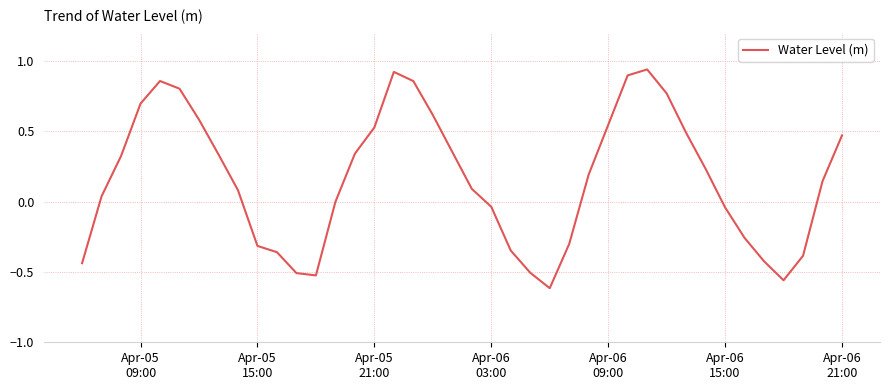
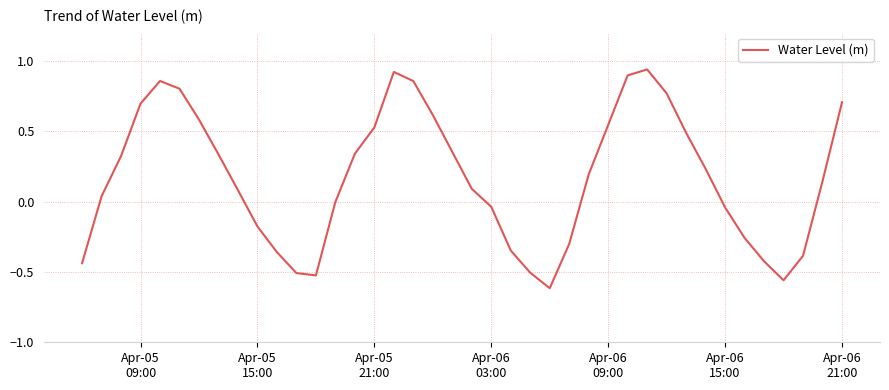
Apr-05 15:00: -0.32 -> -0.18
Apr-06 21:00: 0.47 -> 0.71
